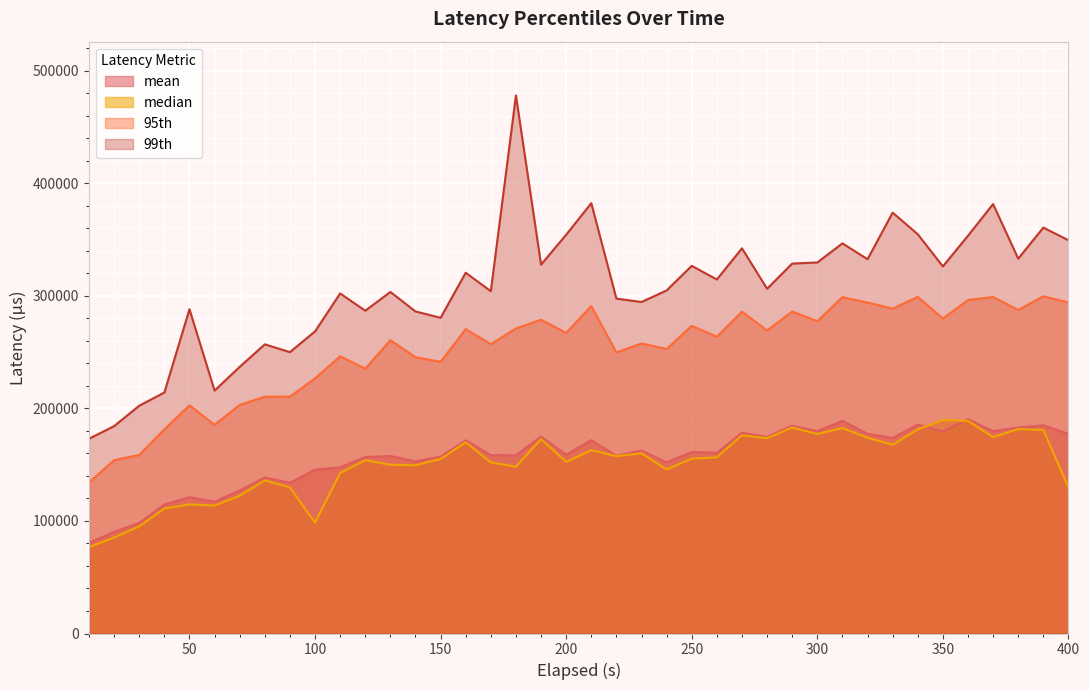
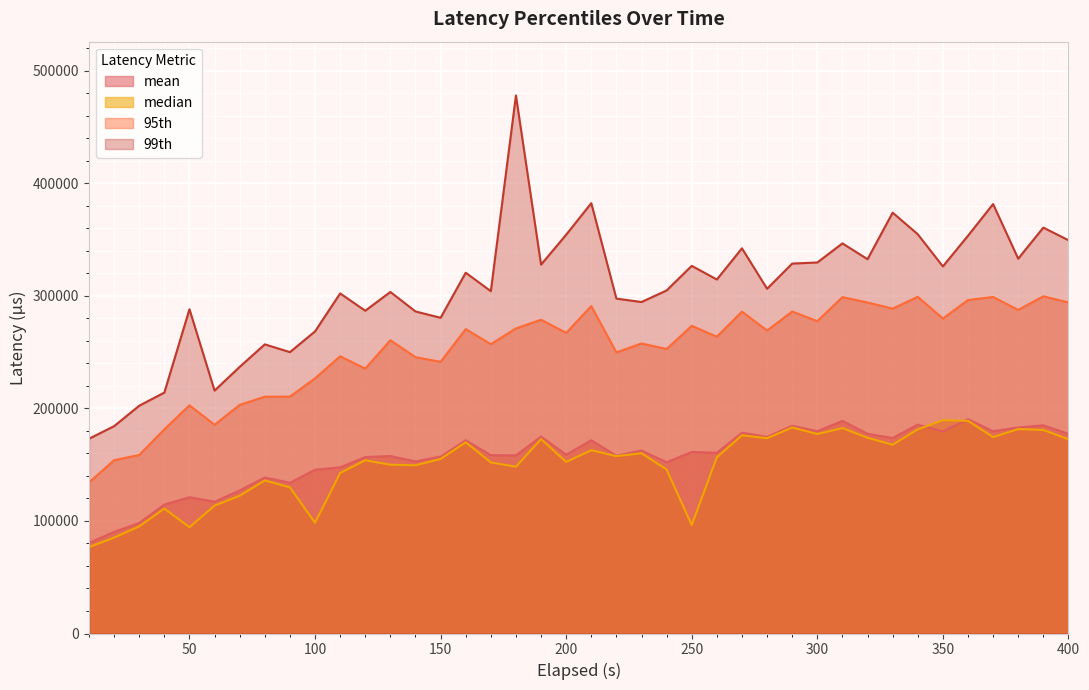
median, 50: 115000 -> 94000
median, 250: 155000 -> 96000
median, 400: 130000 -> 173000
